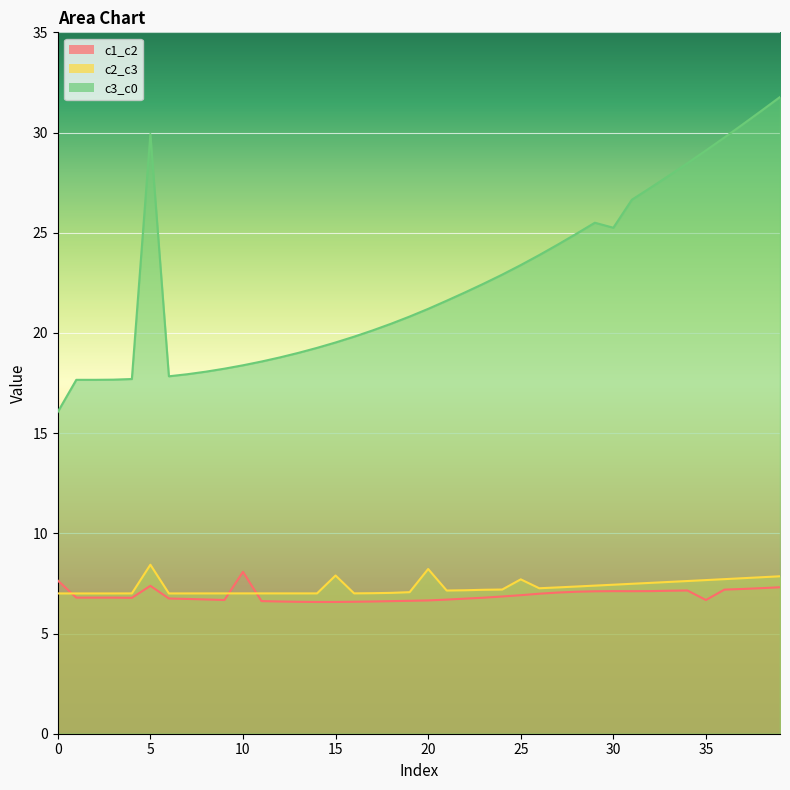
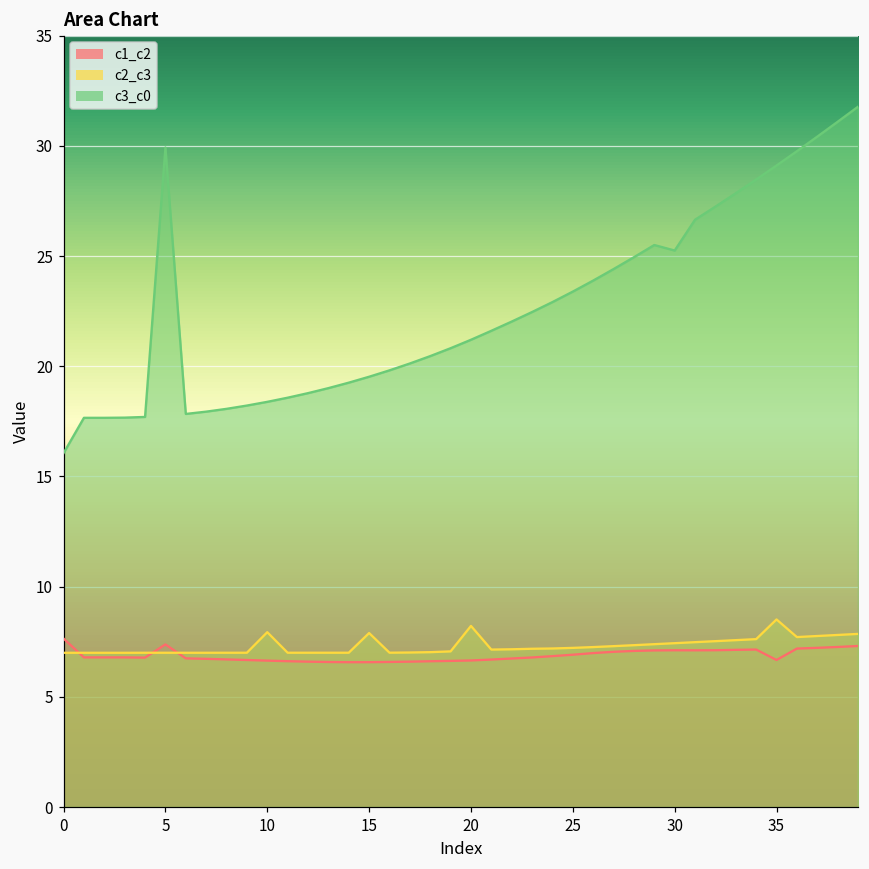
c2_c3, 5: 8.4 -> 7.0
c1_c2, 10: 8.1 -> 6.6
c2_c3, 10: 7.0 -> 7.9
c2_c3, 25: 7.7 -> 7.2
c2_c3, 35: 7.7 -> 8.5
